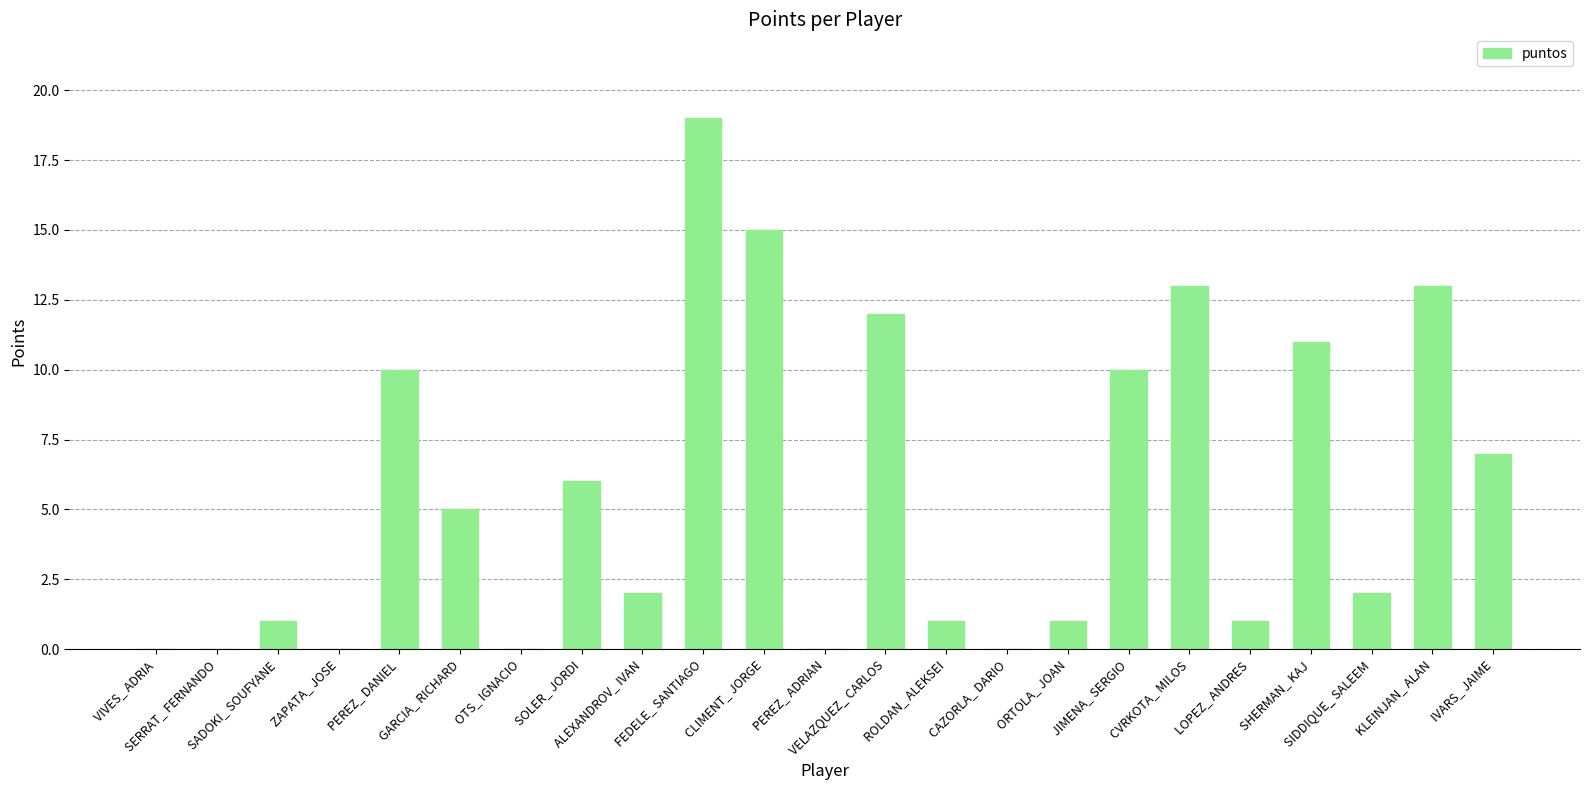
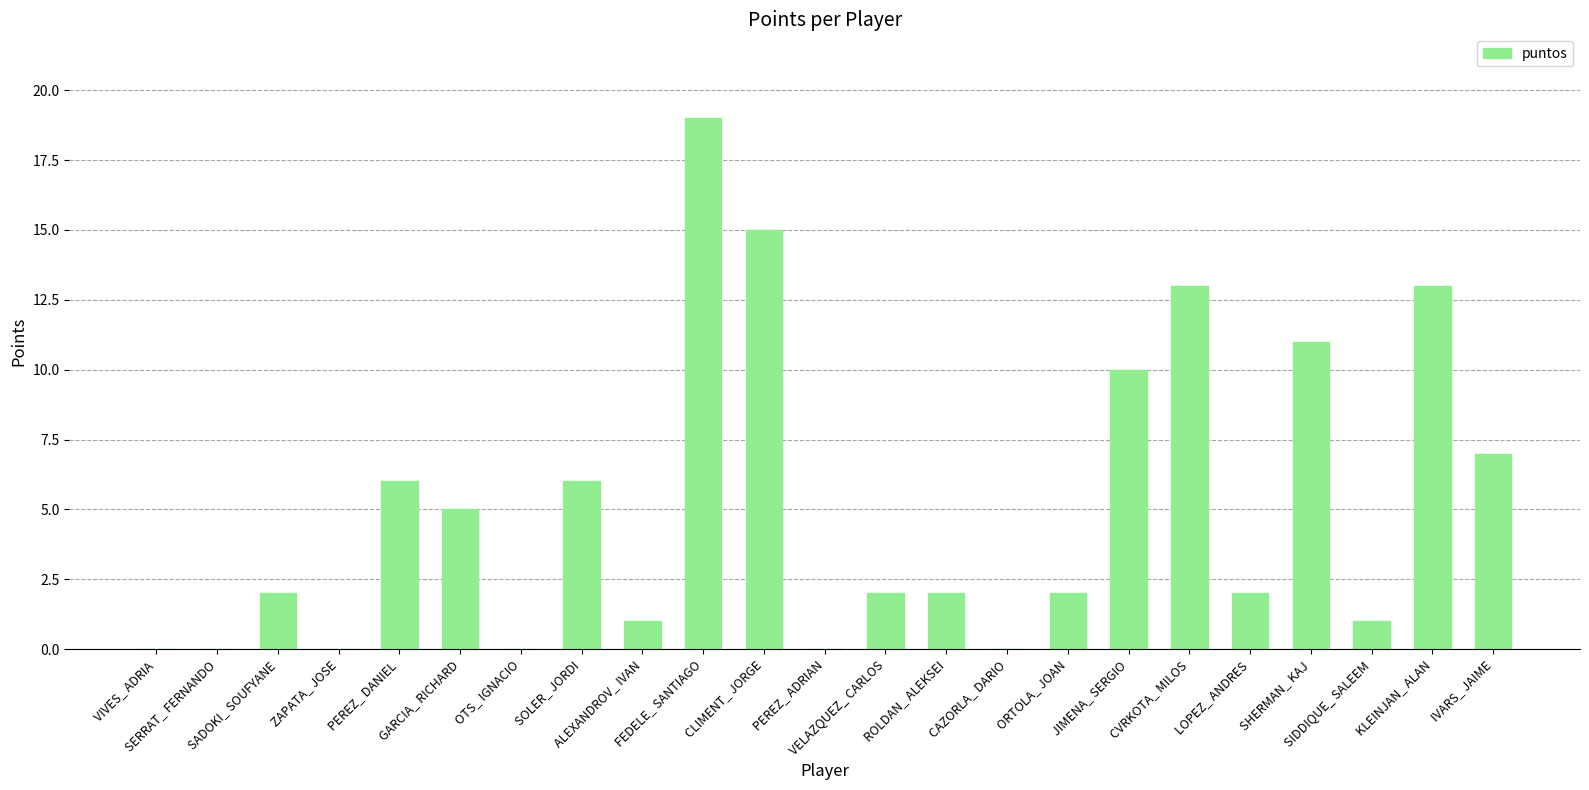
SADOKI_ SOUFYANE: 1 -> 2
PEREZ_ DANIEL: 10 -> 6
ALEXANDROV_ IVAN: 2 -> 1
VELAZQUEZ_ CARLOS: 12 -> 2
ROLDAN_ ALEKSEI: 1 -> 2
ORTOLA_ JOAN: 1 -> 2
LOPEZ_ ANDRES: 1 -> 2
SIDDIQUE_ SALEEM: 2 -> 1
